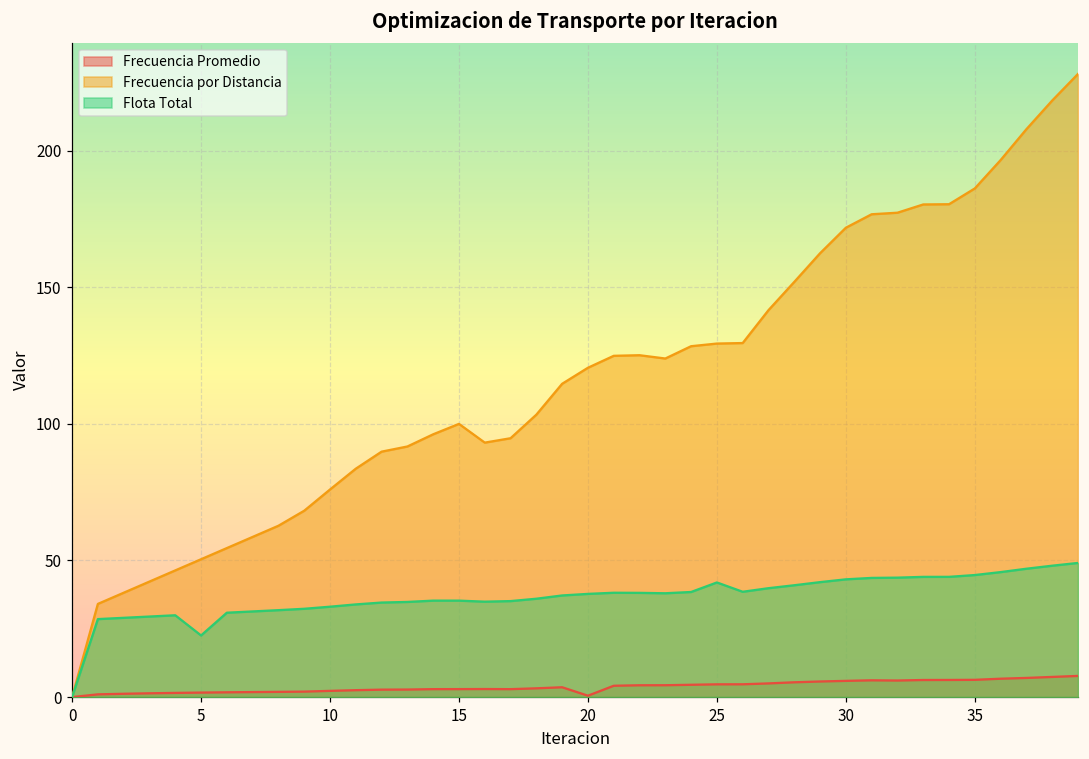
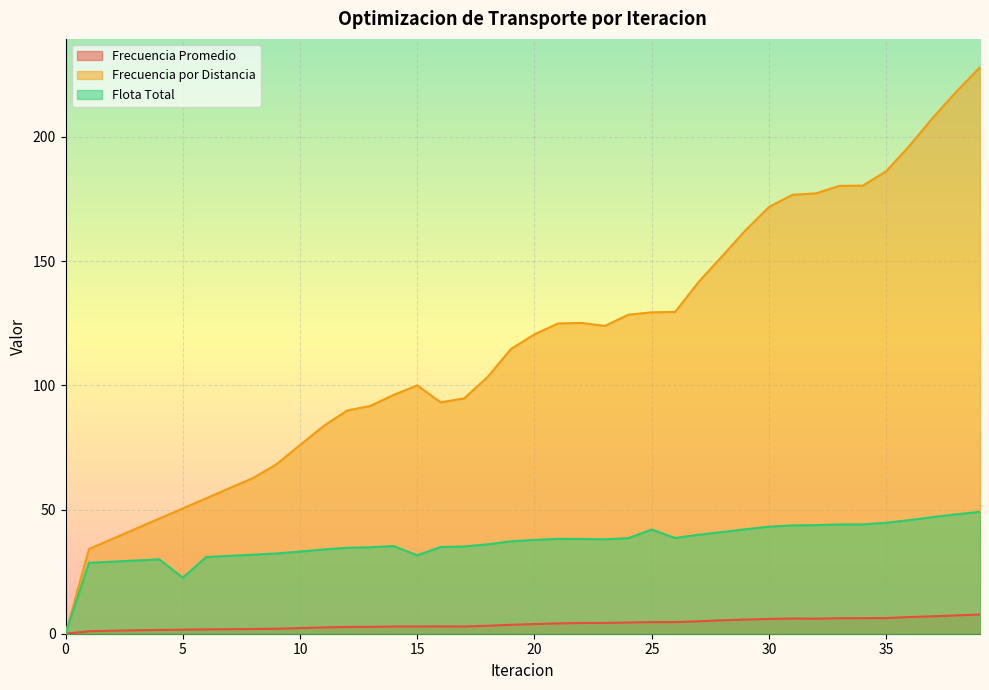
Flota Total, 15: 35 -> 32
Frecuencia Promedio, 20: 1 -> 4
